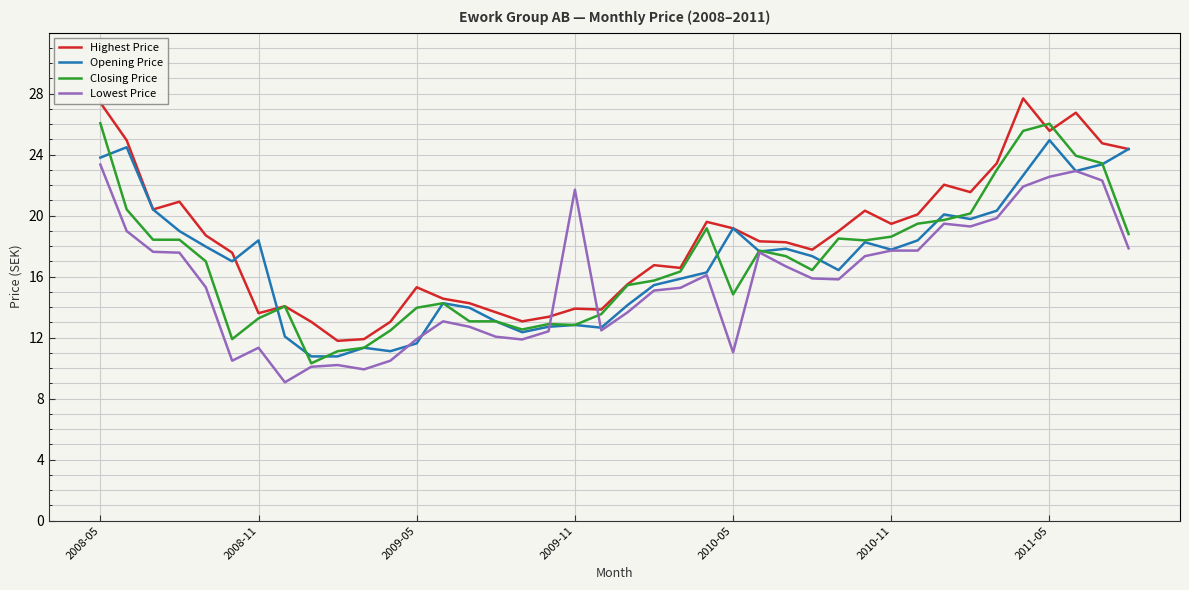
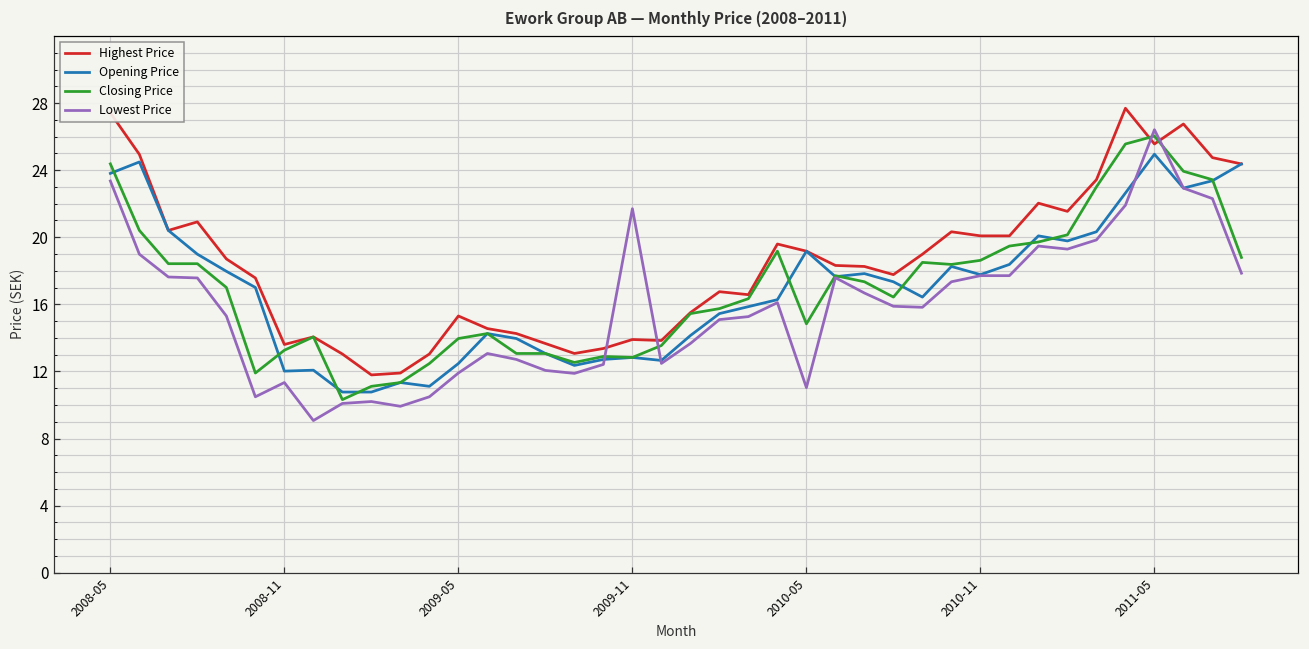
Closing Price, 2008-05: 26.1 -> 24.4
Opening Price, 2008-11: 18.4 -> 12.0
Opening Price, 2009-05: 11.6 -> 12.5
Highest Price, 2010-11: 19.5 -> 20.1
Lowest Price, 2011-05: 22.6 -> 26.4
